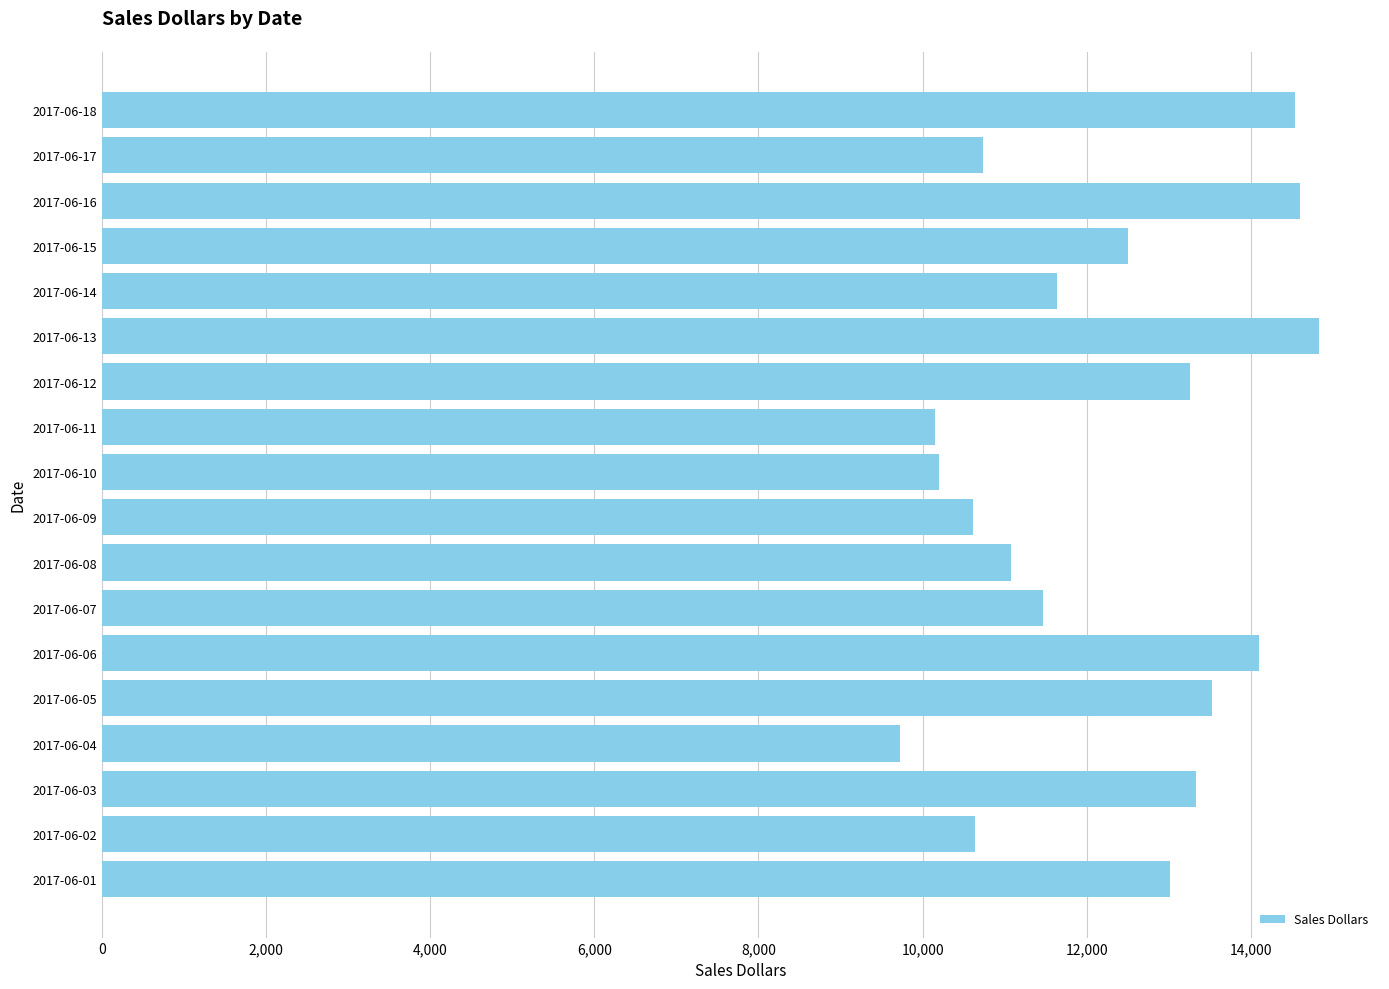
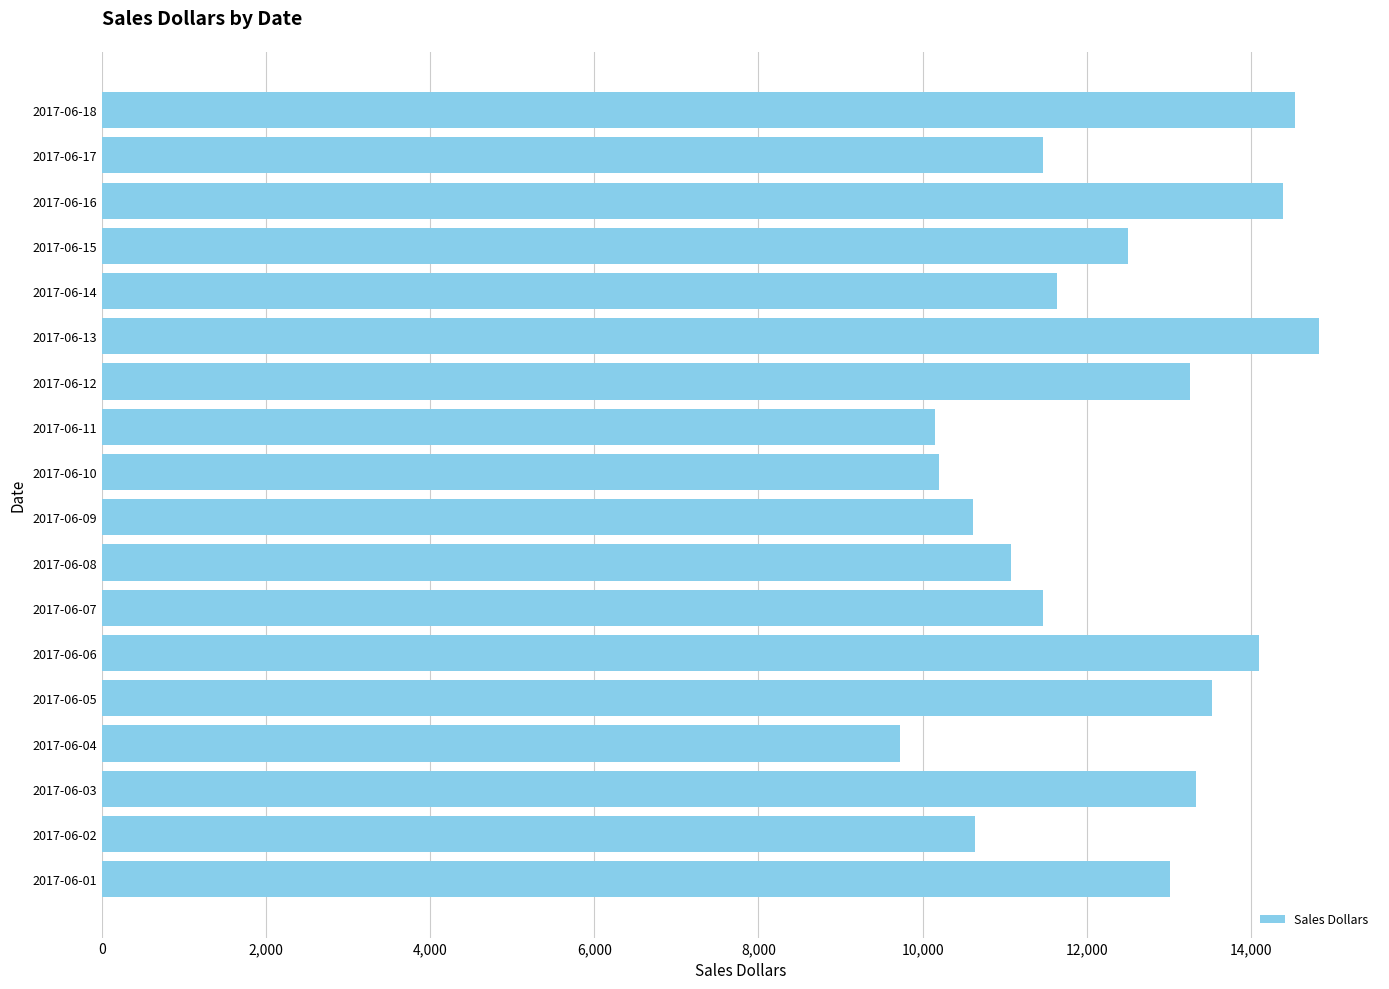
2017-06-17: 10,700 -> 11,500
2017-06-16: 14,600 -> 14,400
